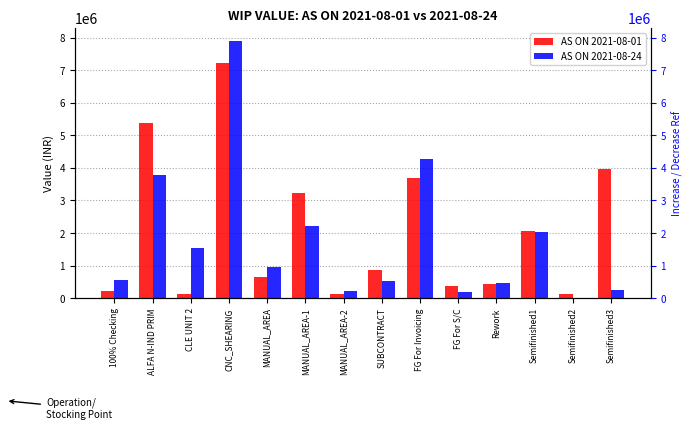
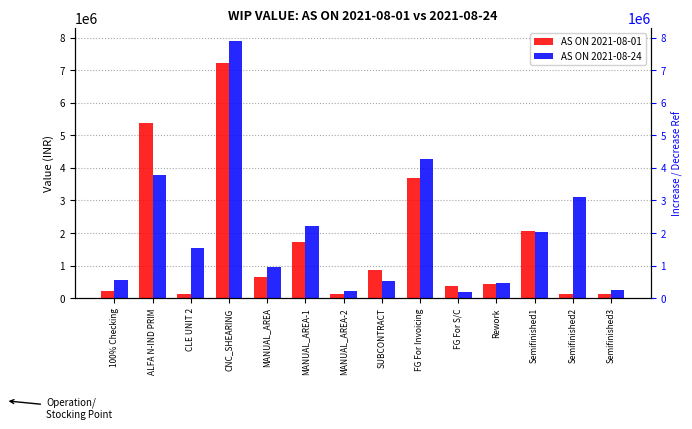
AS ON 2021-08-01, MANUAL_AREA-1: 3200000 -> 1700000
AS ON 2021-08-24, Semifinished2: 0 -> 3100000
AS ON 2021-08-01, Semifinished3: 4000000 -> 100000
